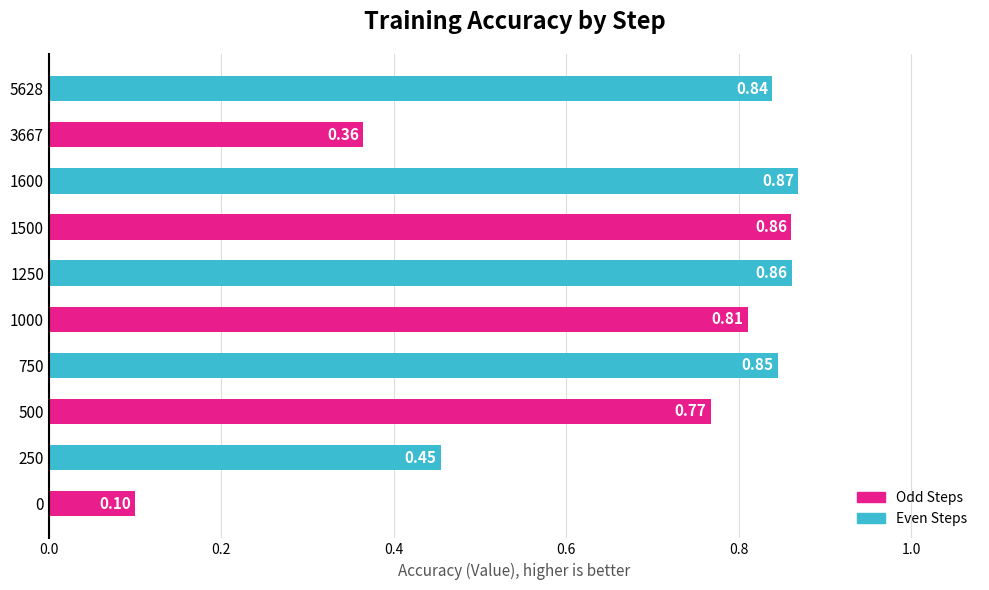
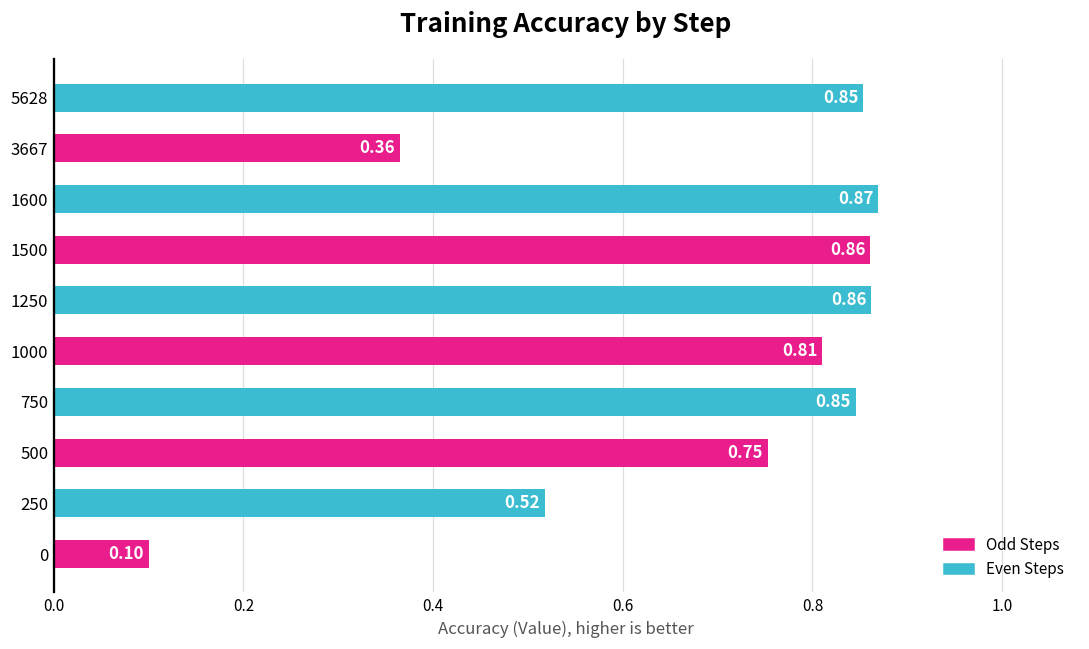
5628: 0.84 -> 0.85
500: 0.77 -> 0.75
250: 0.45 -> 0.52
